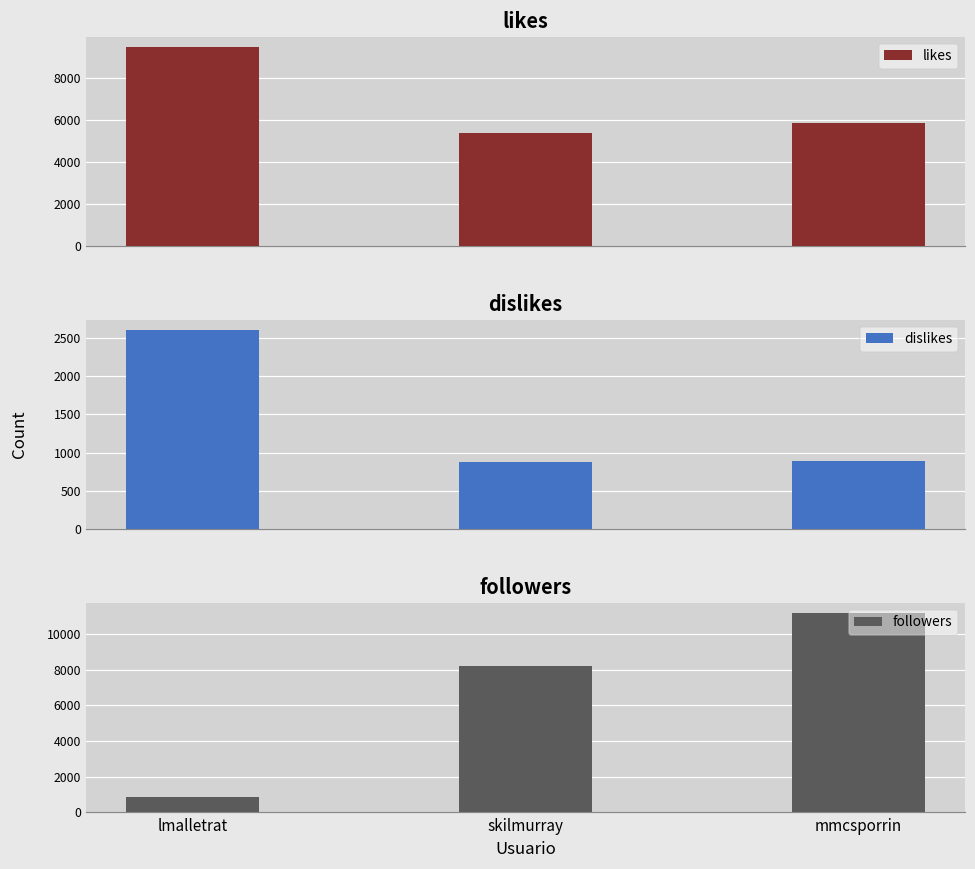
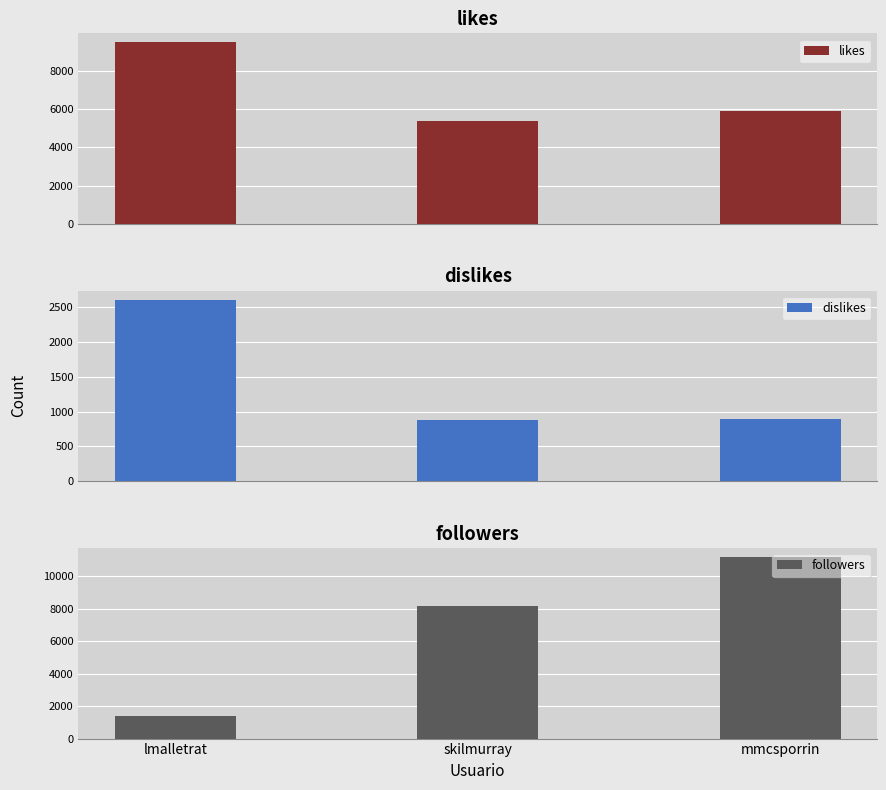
followers, lmalletrat: 900 -> 1400
